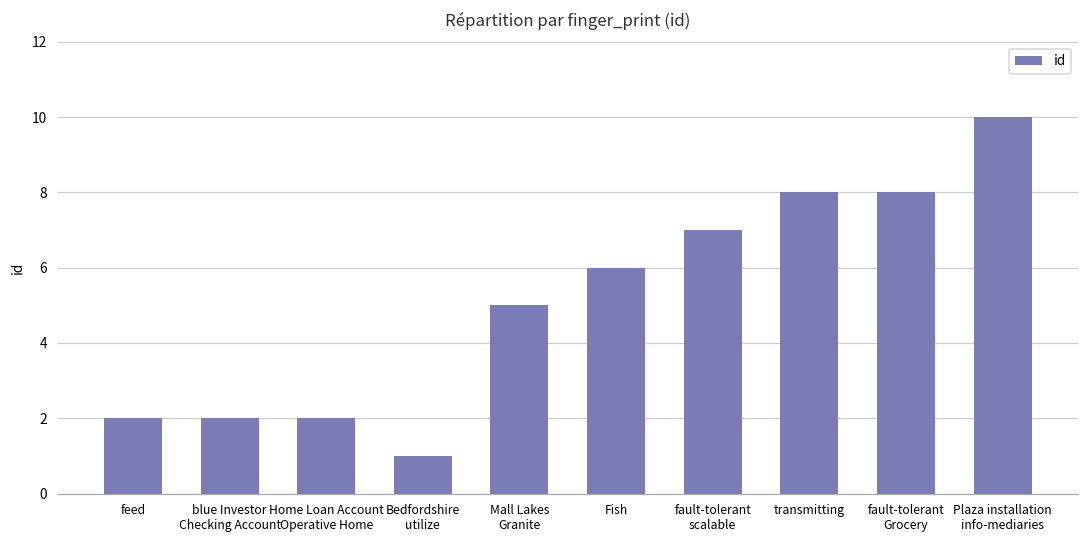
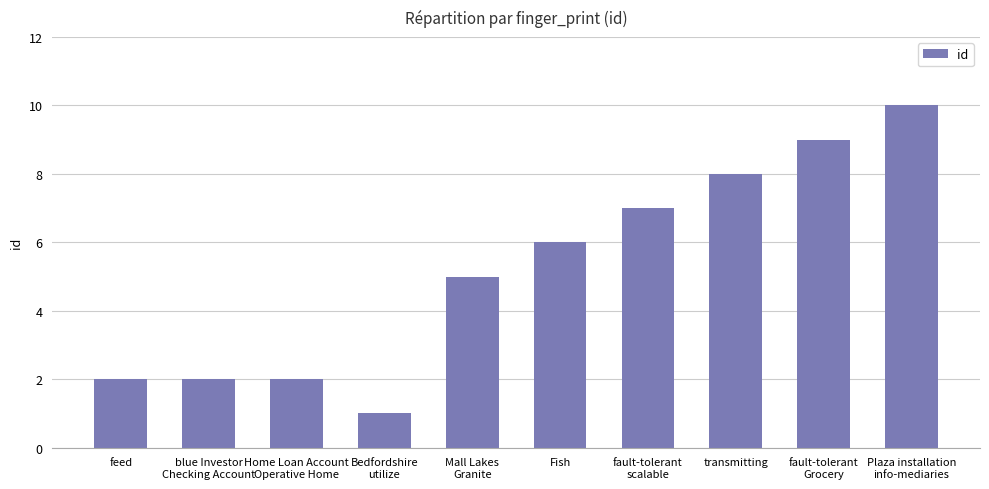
fault-tolerant Grocery: 8 -> 9
